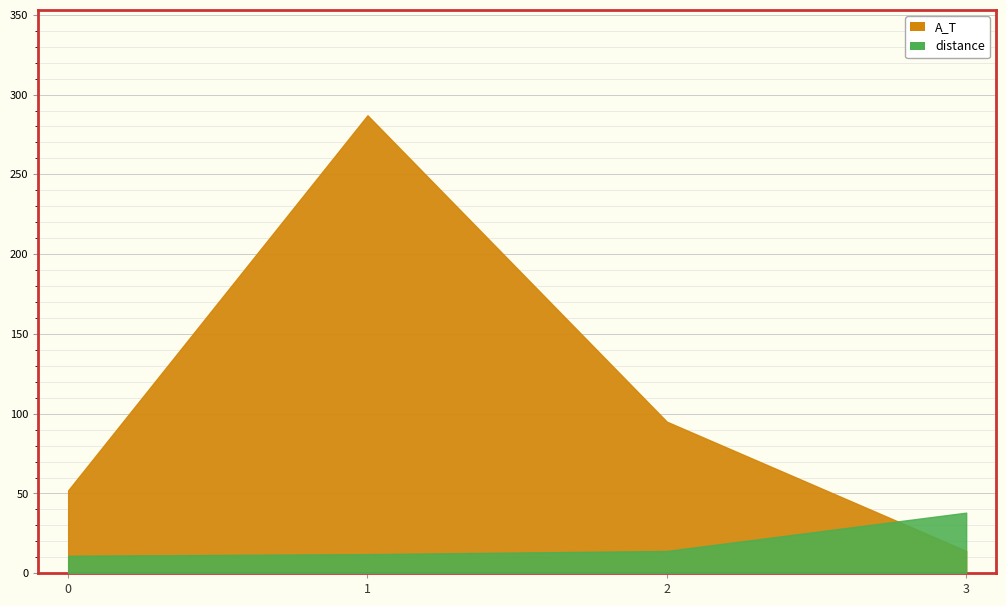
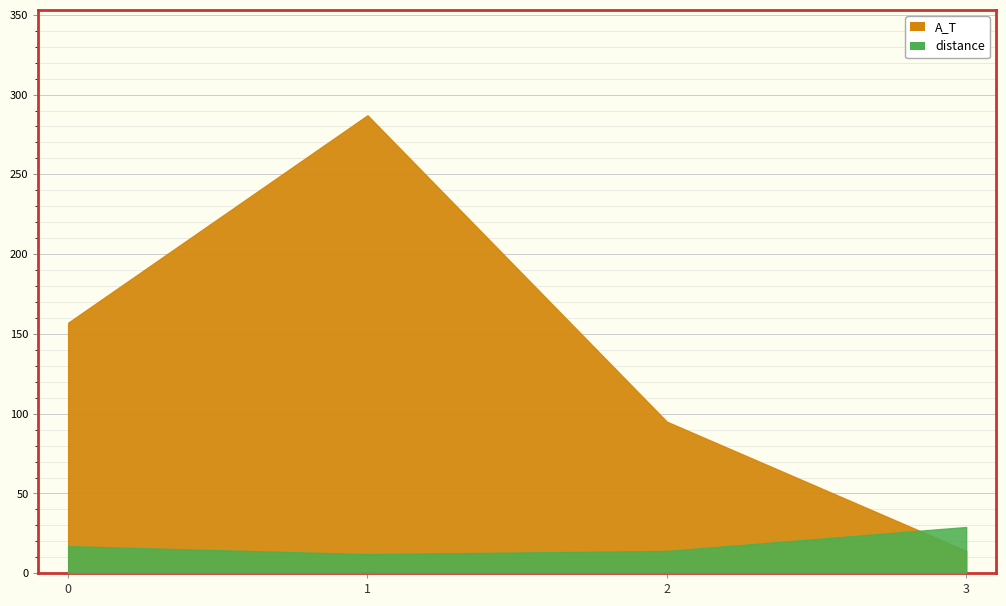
A_T, 0: 52 -> 157
distance, 0: 11 -> 17
distance, 3: 38 -> 29
